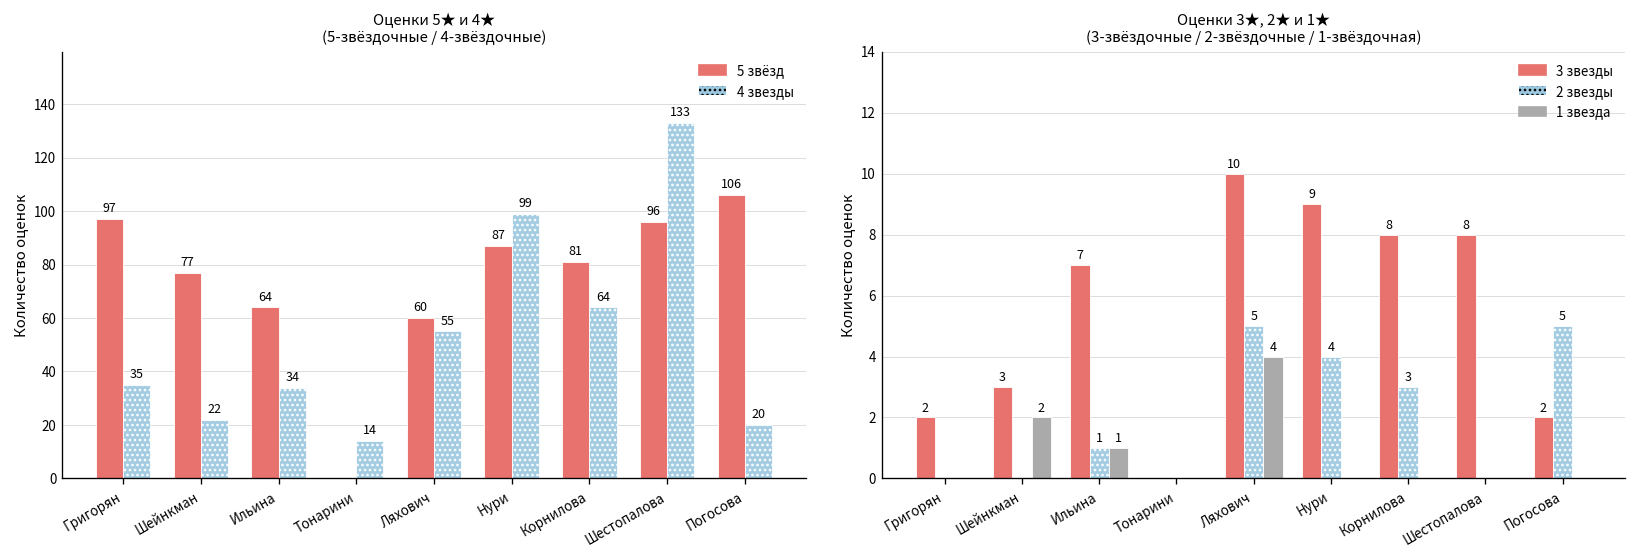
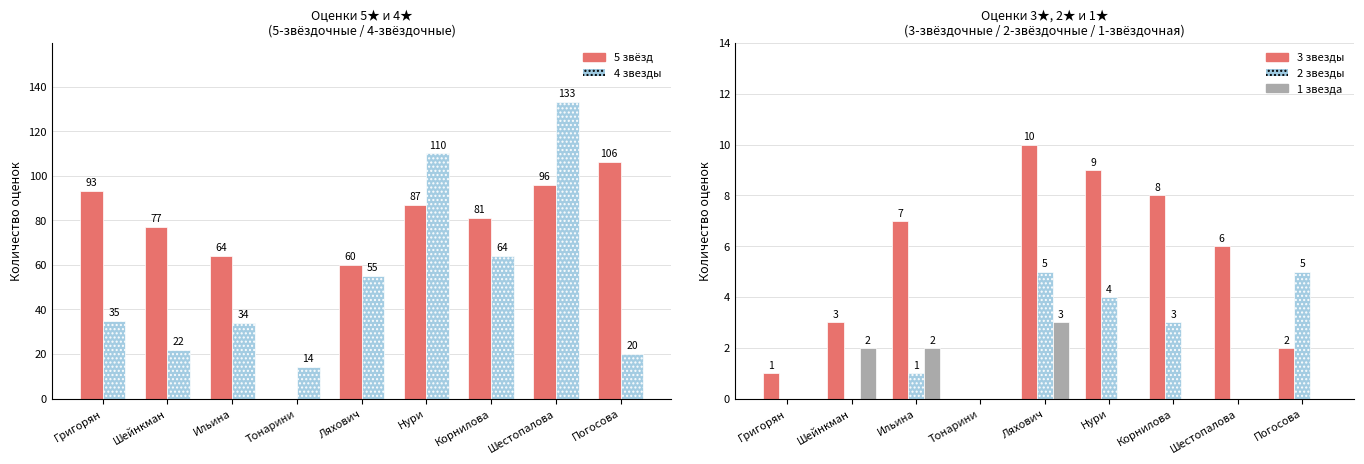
Оценки 5★ и 4★ (5-звёздочные / 4-звёздочные), 5 звёзд, Григорян: 97 -> 93
Оценки 5★ и 4★ (5-звёздочные / 4-звёздочные), 4 звезды, Нури: 99 -> 110
Оценки 3★, 2★ и 1★ (3-звёздочные / 2-звёздочные / 1-звёздочная), 3 звезды, Григорян: 2 -> 1
Оценки 3★, 2★ и 1★ (3-звёздочные / 2-звёздочные / 1-звёздочная), 1 звезда, Ильина: 1 -> 2
Оценки 3★, 2★ и 1★ (3-звёздочные / 2-звёздочные / 1-звёздочная), 1 звезда, Ляхович: 4 -> 3
Оценки 3★, 2★ и 1★ (3-звёздочные / 2-звёздочные / 1-звёздочная), 3 звезды, Шестопалова: 8 -> 6
